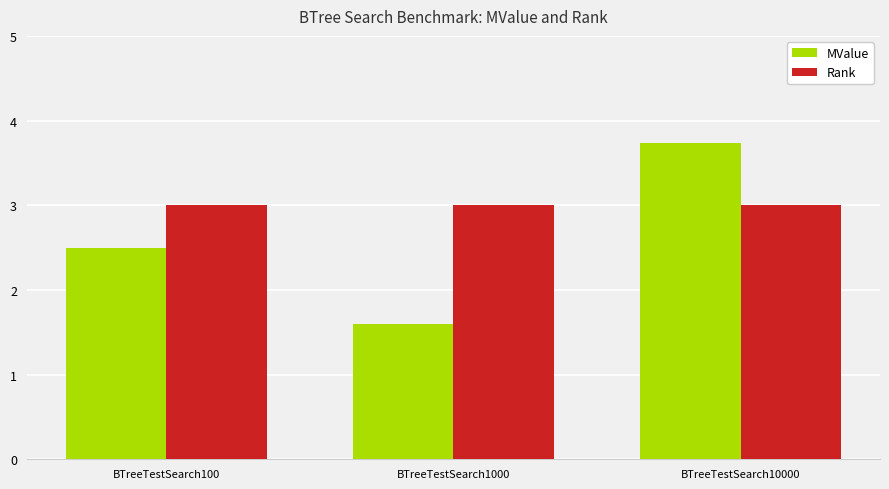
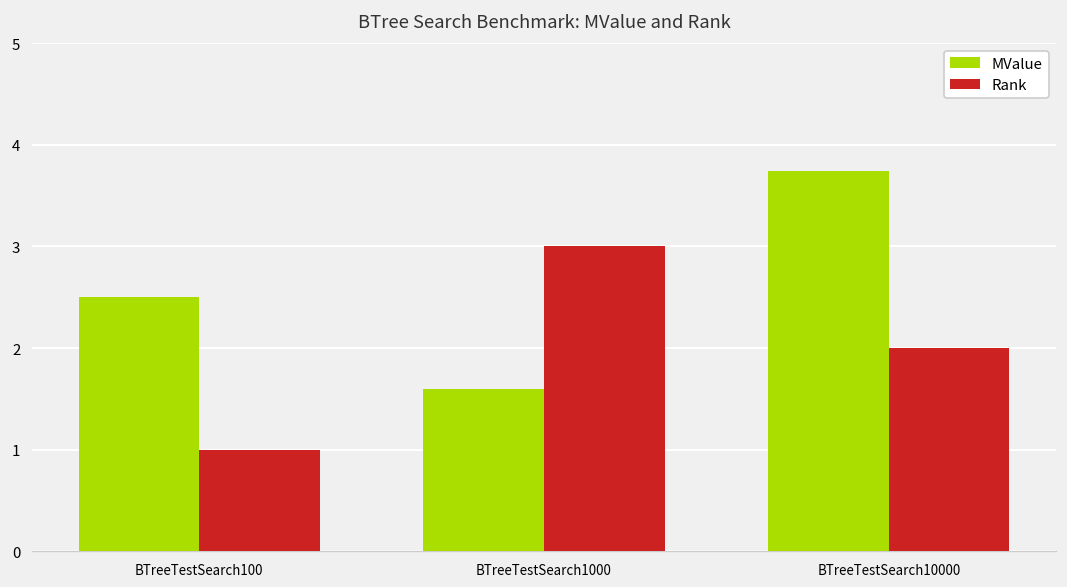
Rank, BTreeTestSearch100: 3 -> 1
Rank, BTreeTestSearch10000: 3 -> 2
